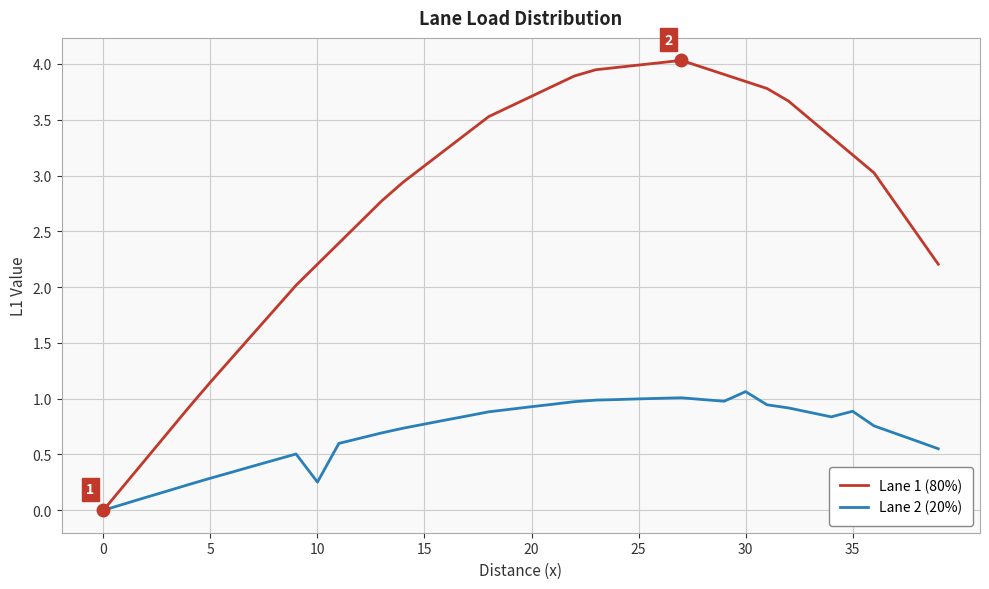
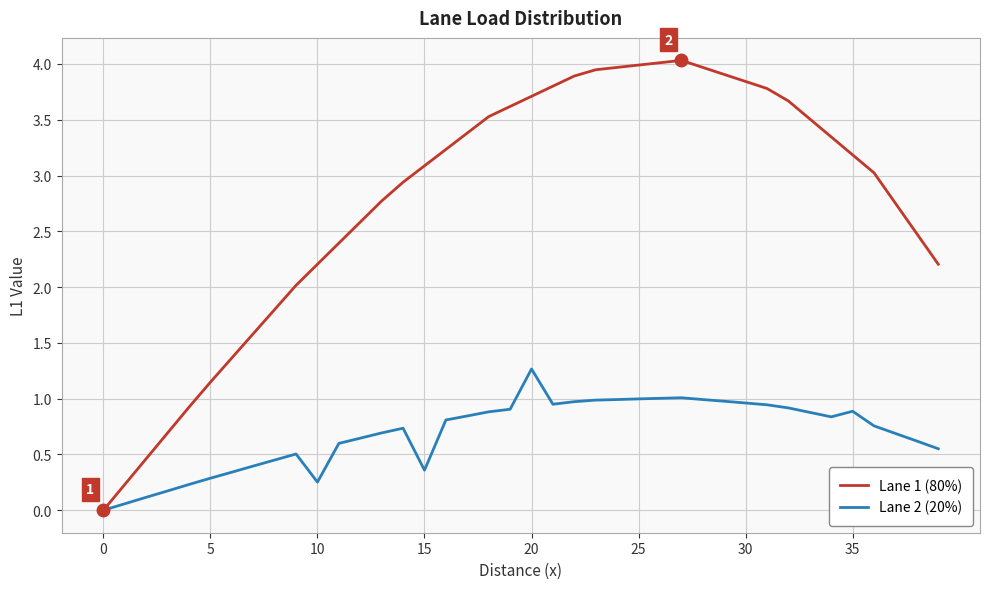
Lane 2 (20%), 15: 0.77 -> 0.36
Lane 2 (20%), 20: 0.93 -> 1.27
Lane 2 (20%), 30: 1.06 -> 0.96
